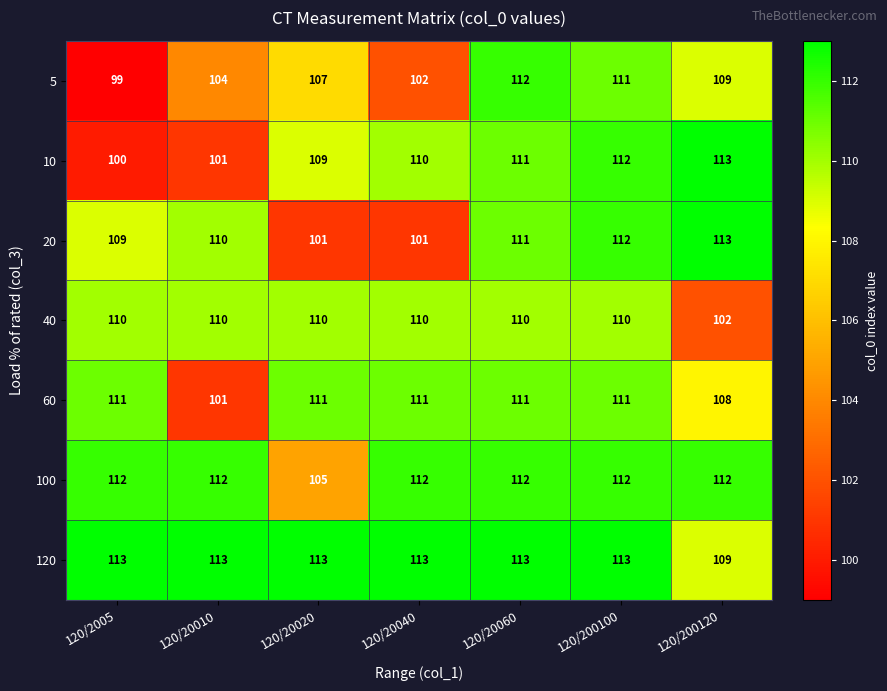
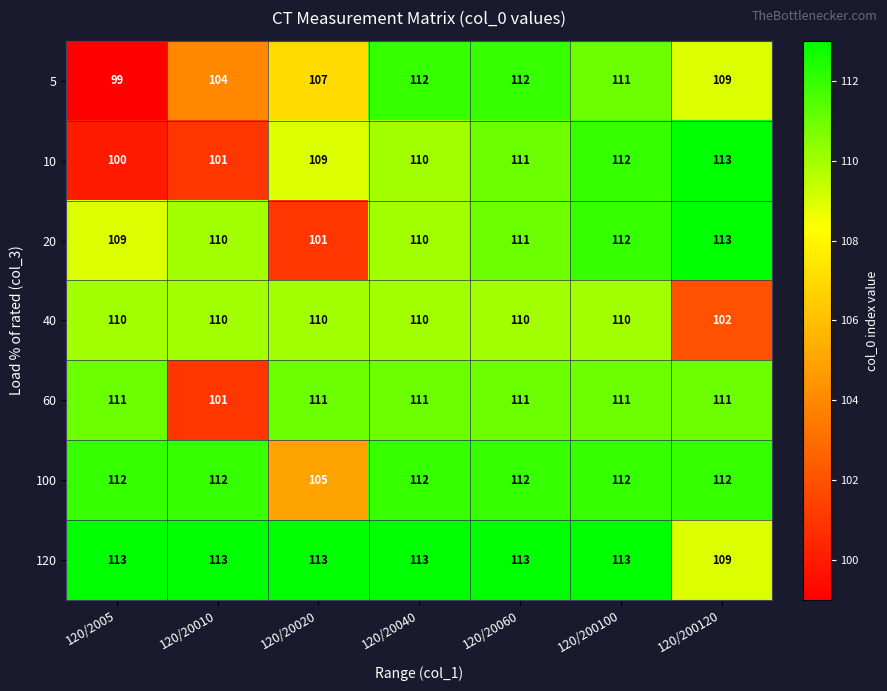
5, 120/20040: 102 -> 112
20, 120/20040: 101 -> 110
60, 120/200120: 108 -> 111
